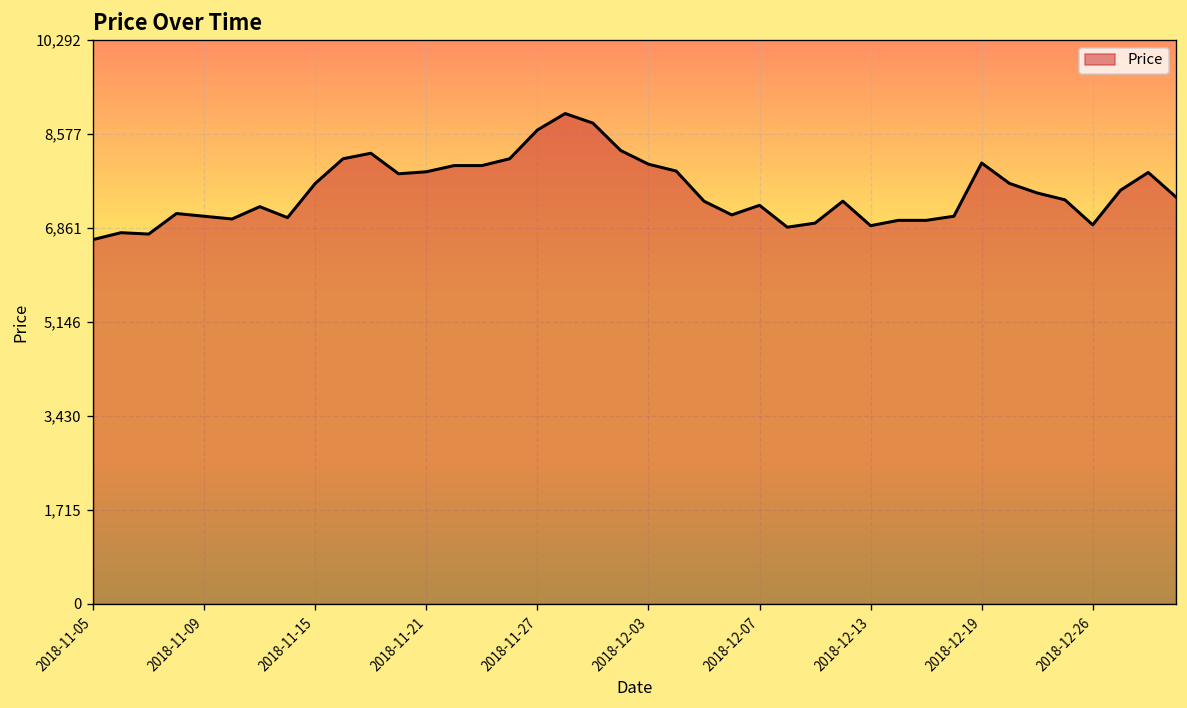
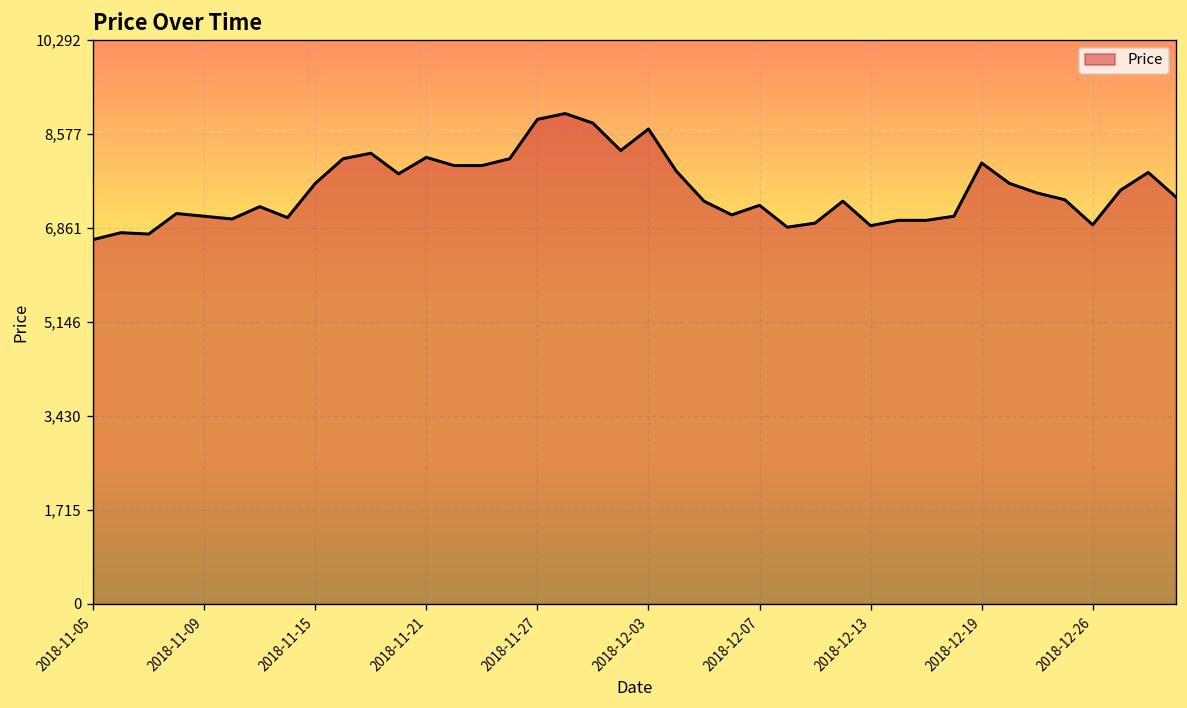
2018-11-21: 7,900 -> 8,200
2018-11-27: 8,700 -> 8,800
2018-12-03: 8,000 -> 8,700
